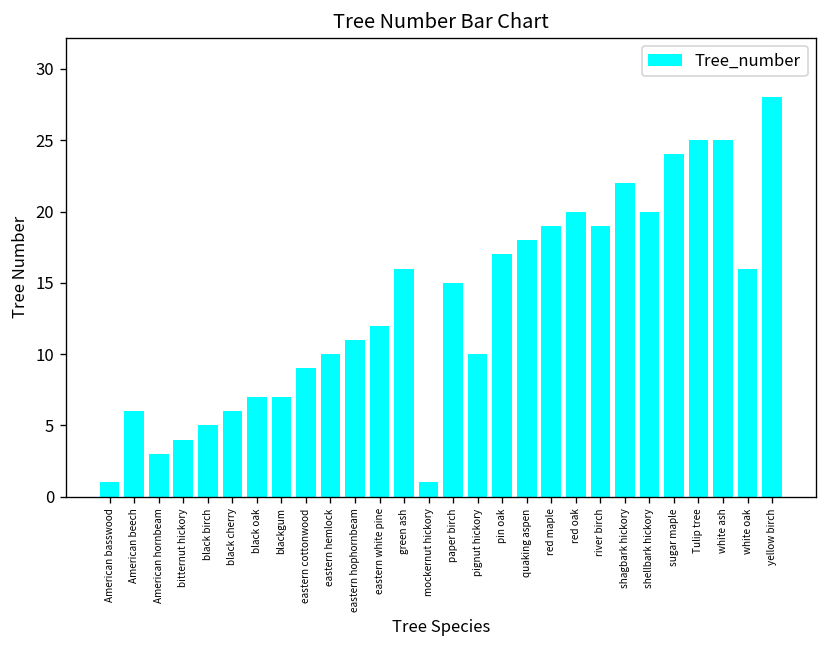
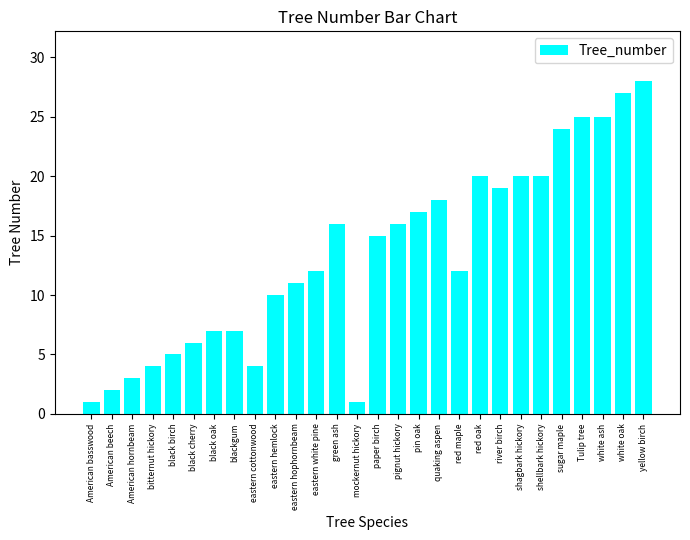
American beech: 6 -> 2
eastern cottonwood: 9 -> 4
pignut hickory: 10 -> 16
red maple: 19 -> 12
shagbark hickory: 22 -> 20
white oak: 16 -> 27
